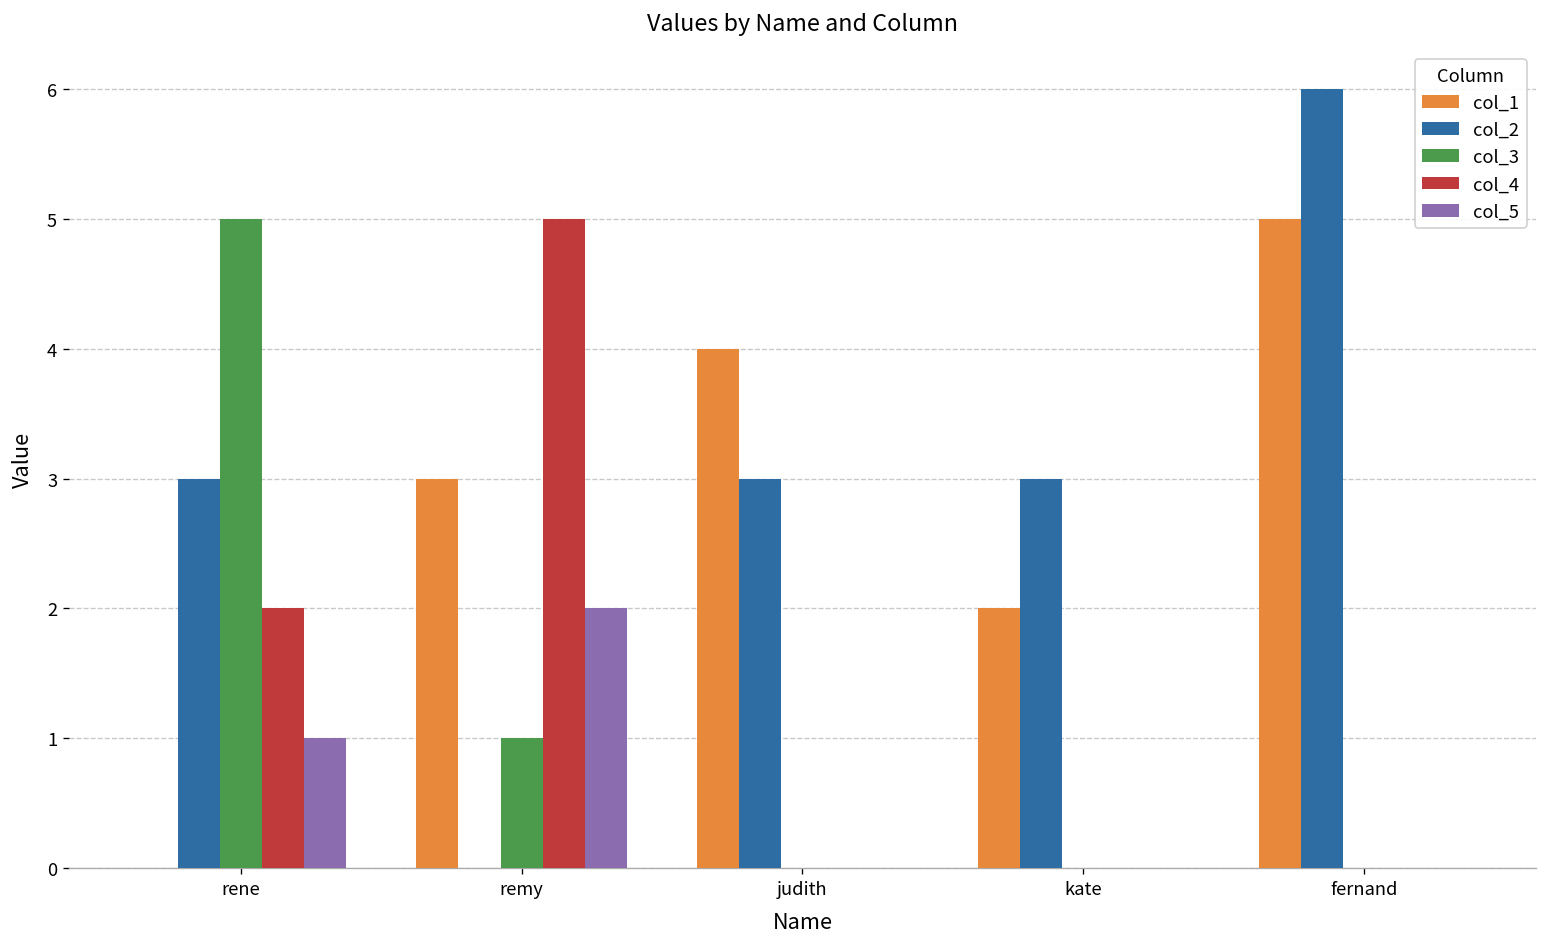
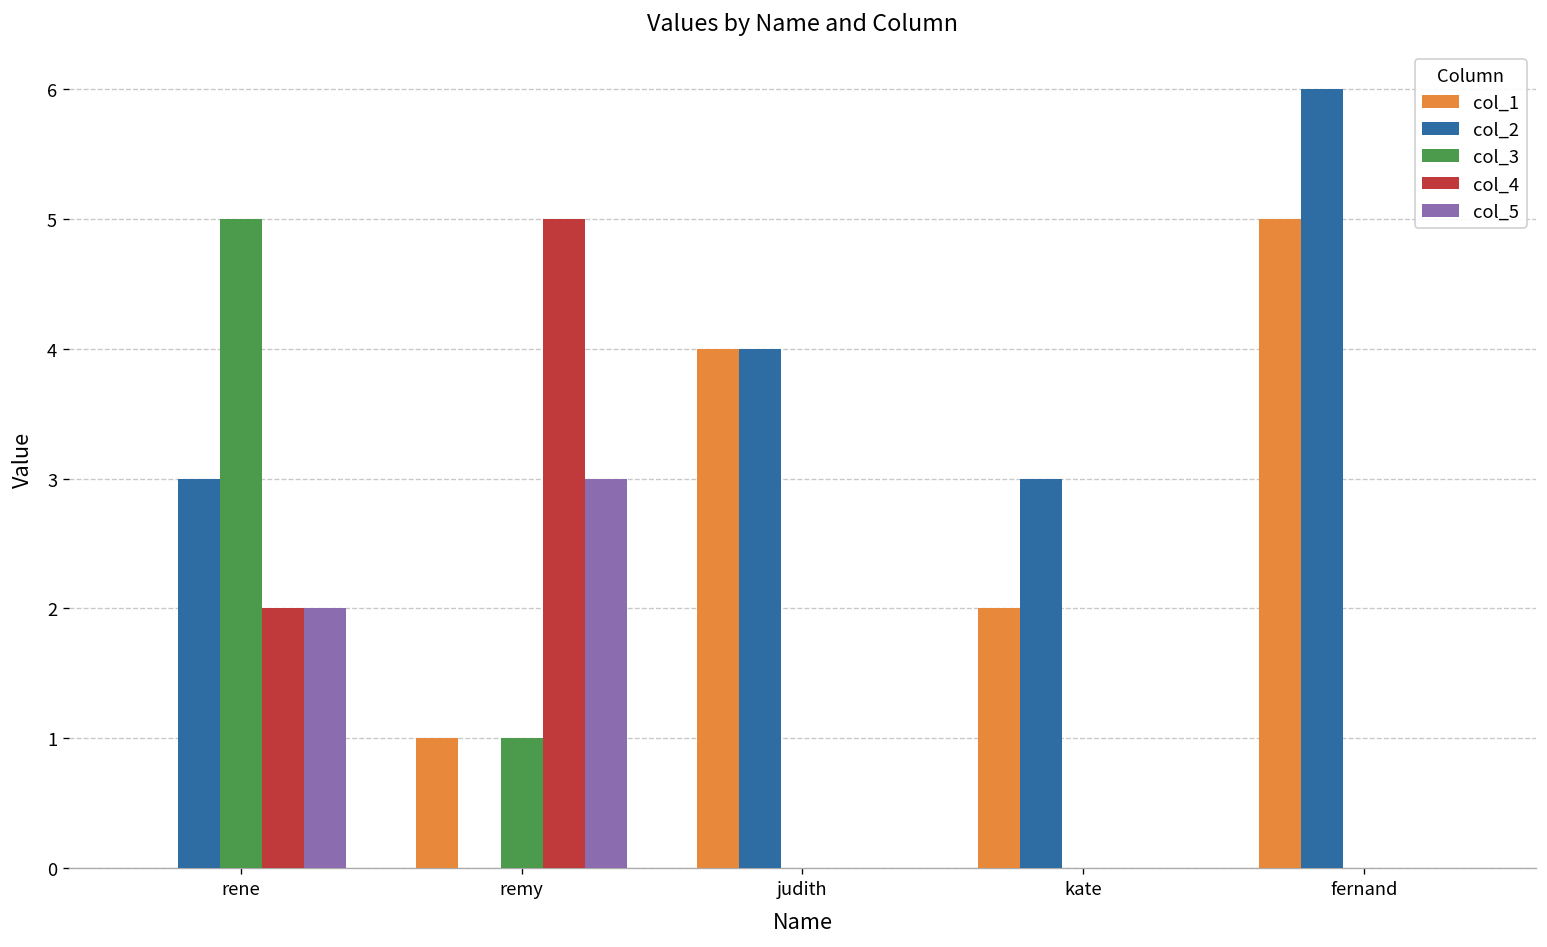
col_5, rene: 1 -> 2
col_1, remy: 3 -> 1
col_5, remy: 2 -> 3
col_2, judith: 3 -> 4
